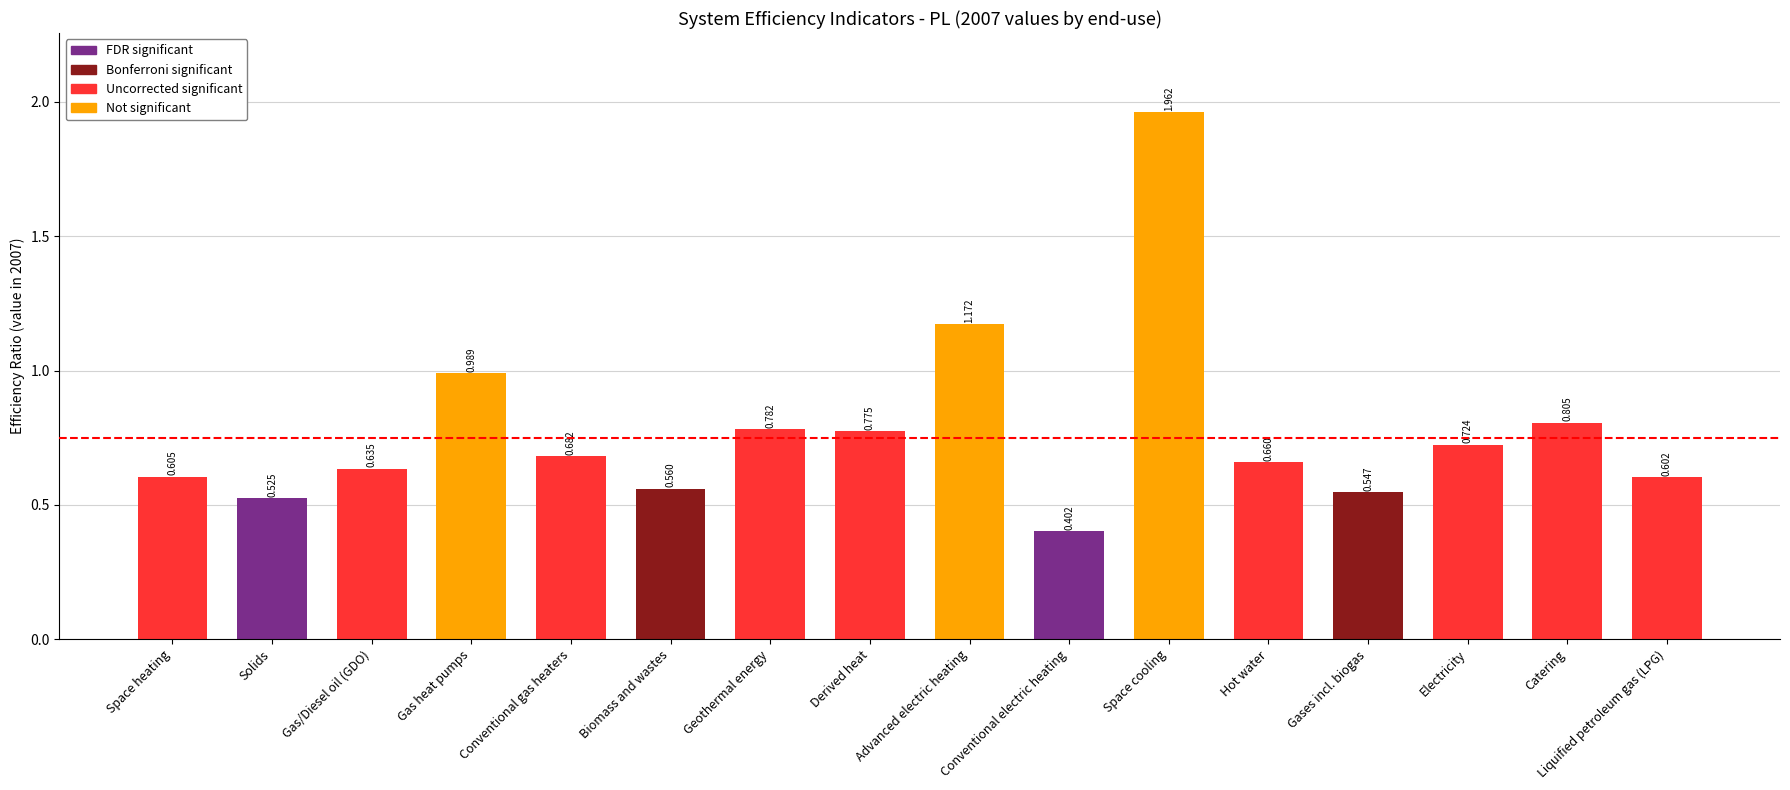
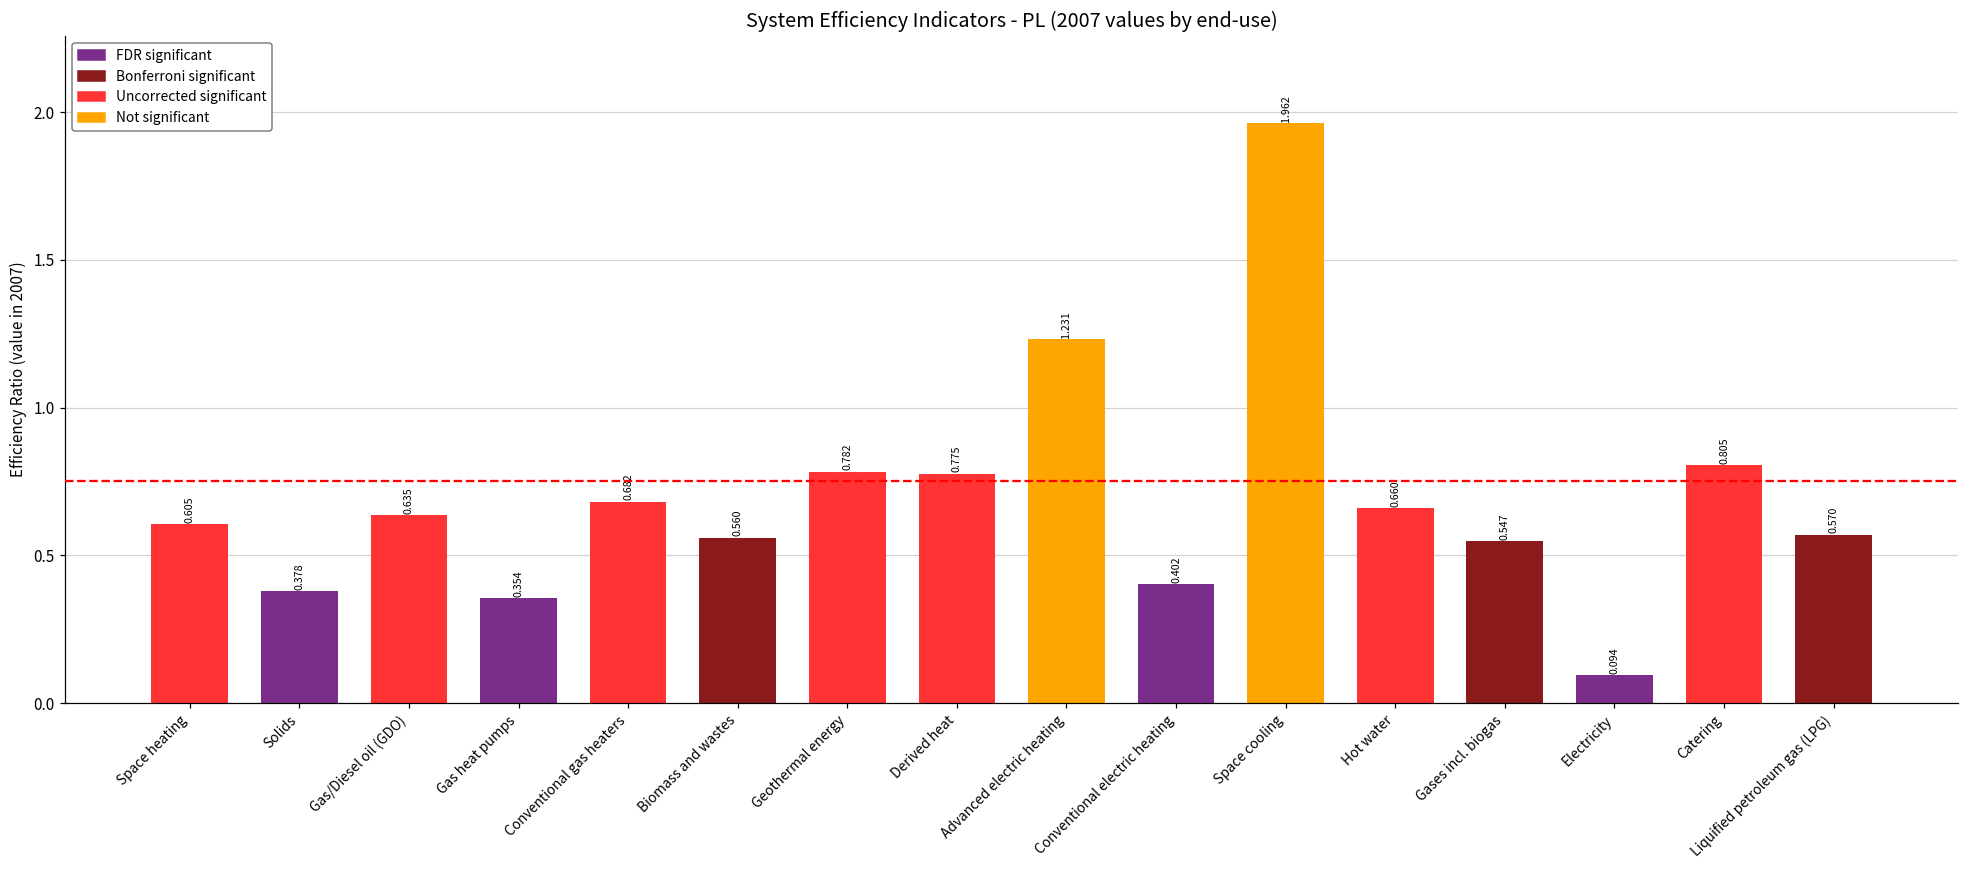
Solids: 0.525 -> 0.378
Gas heat pumps: 0.989 -> 0.354
Advanced electric heating: 1.172 -> 1.231
Electricity: 0.724 -> 0.094
Liquified petroleum gas (LPG): 0.602 -> 0.570
